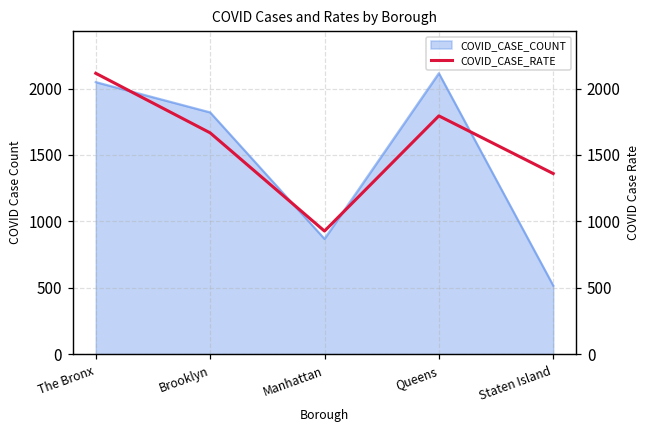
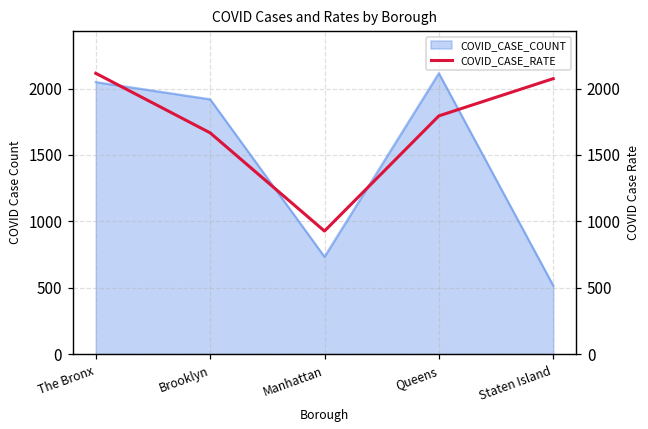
COVID_CASE_COUNT, Brooklyn: 1820 -> 1920
COVID_CASE_COUNT, Manhattan: 870 -> 730
COVID_CASE_RATE, Staten Island: 1360 -> 2080
